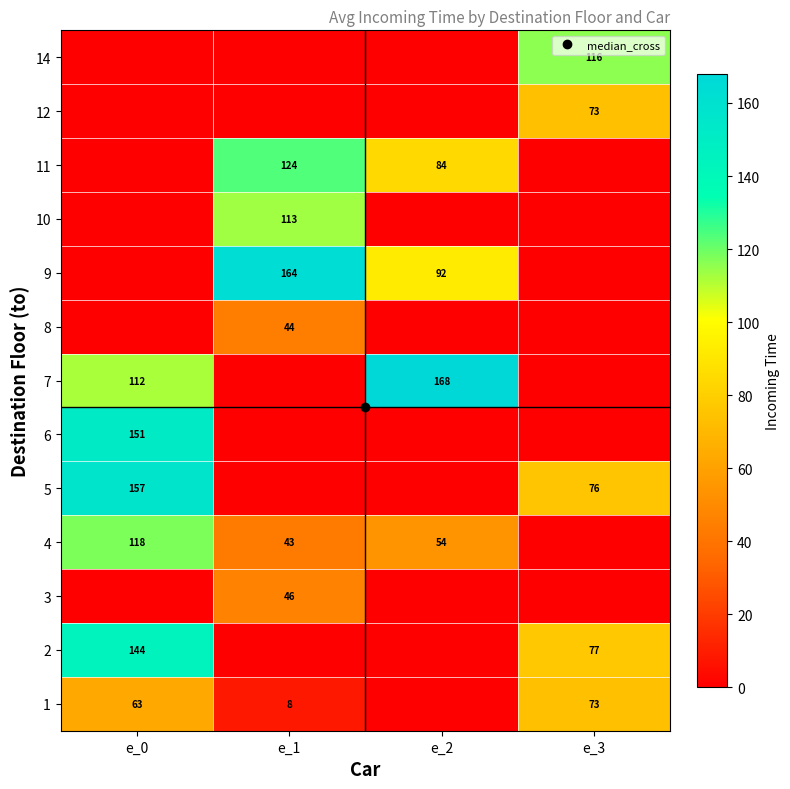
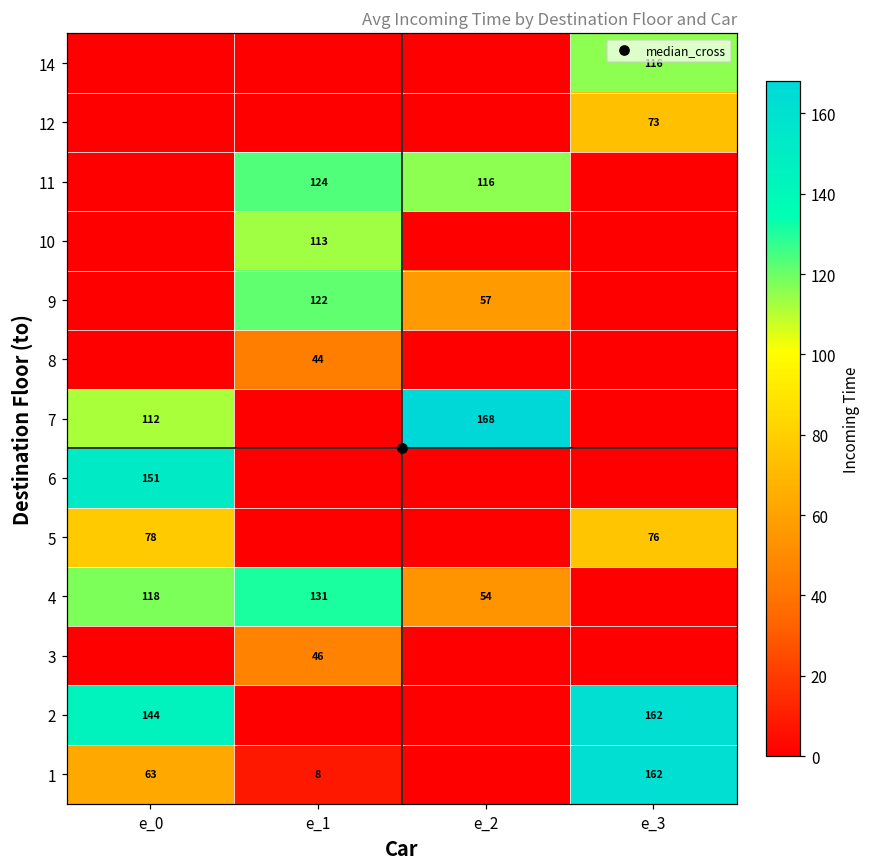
11, e_2: 84 -> 116
9, e_1: 164 -> 122
9, e_2: 92 -> 57
5, e_0: 157 -> 78
4, e_1: 43 -> 131
2, e_3: 77 -> 162
1, e_3: 73 -> 162
